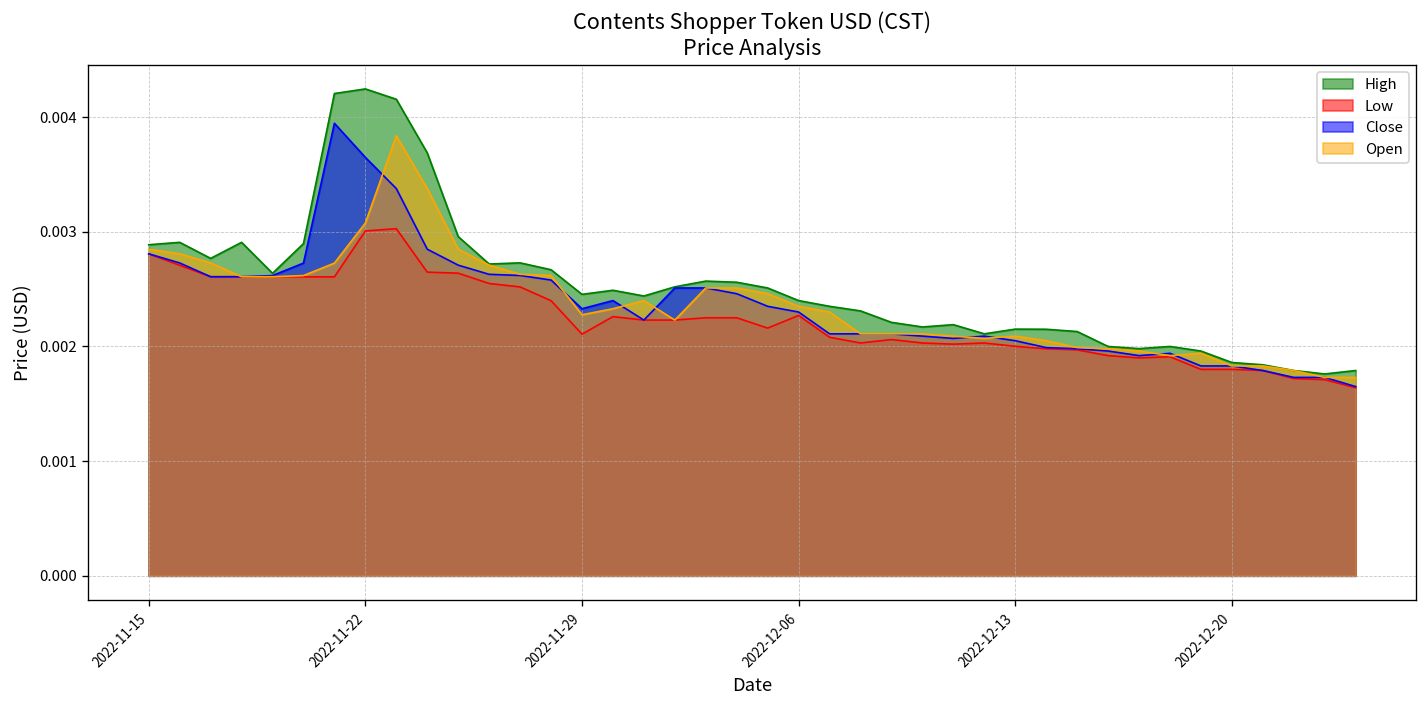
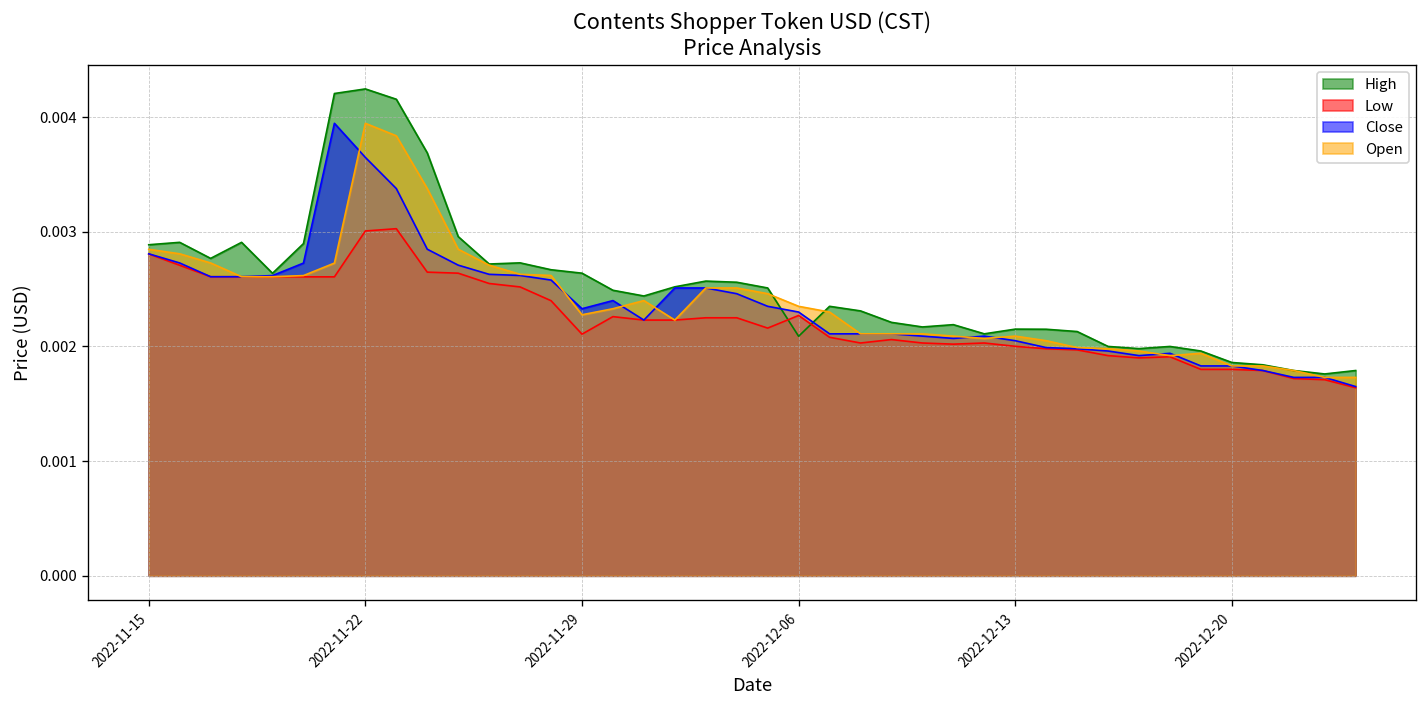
Open, 2022-11-22: 0.0031 -> 0.0039
High, 2022-11-29: 0.0025 -> 0.0026
High, 2022-12-06: 0.0024 -> 0.0021
